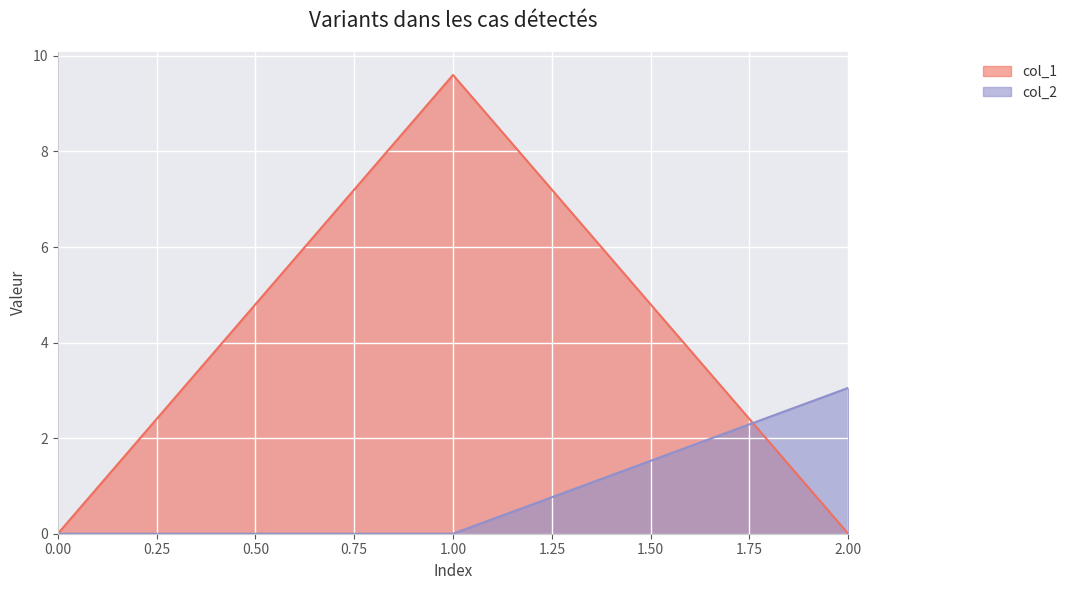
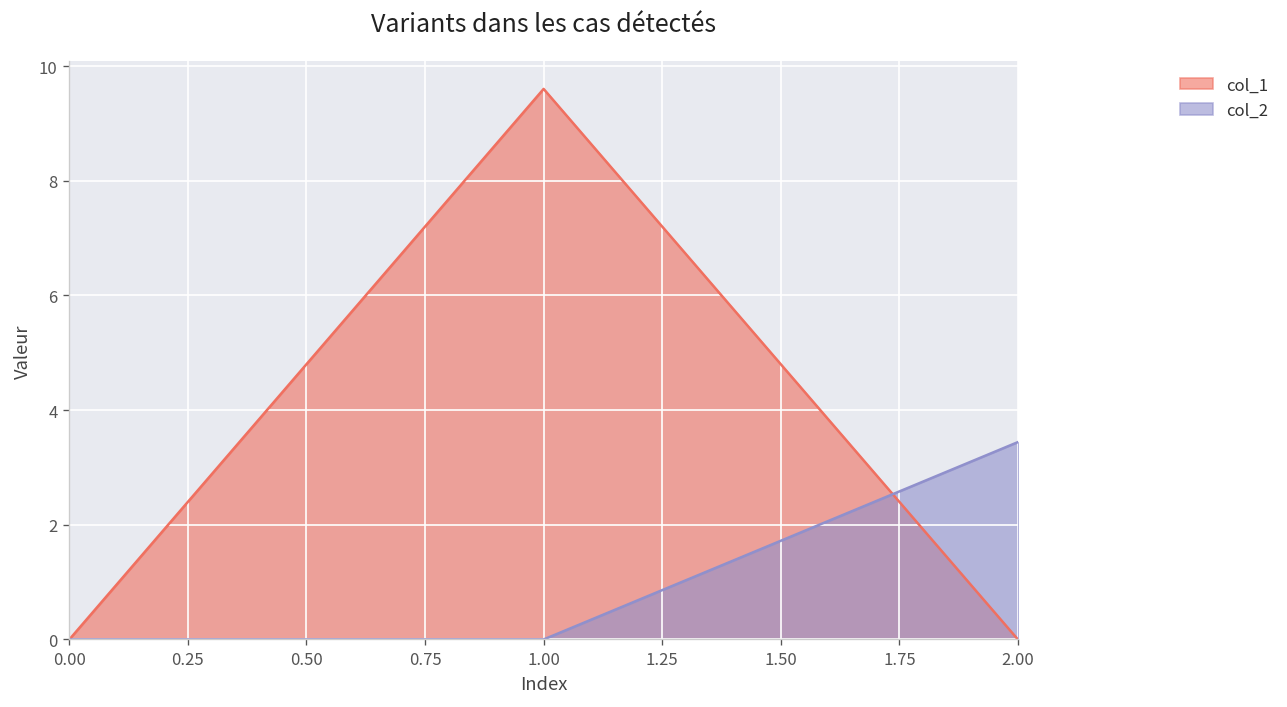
col_2, 2.00: 3.1 -> 3.4
